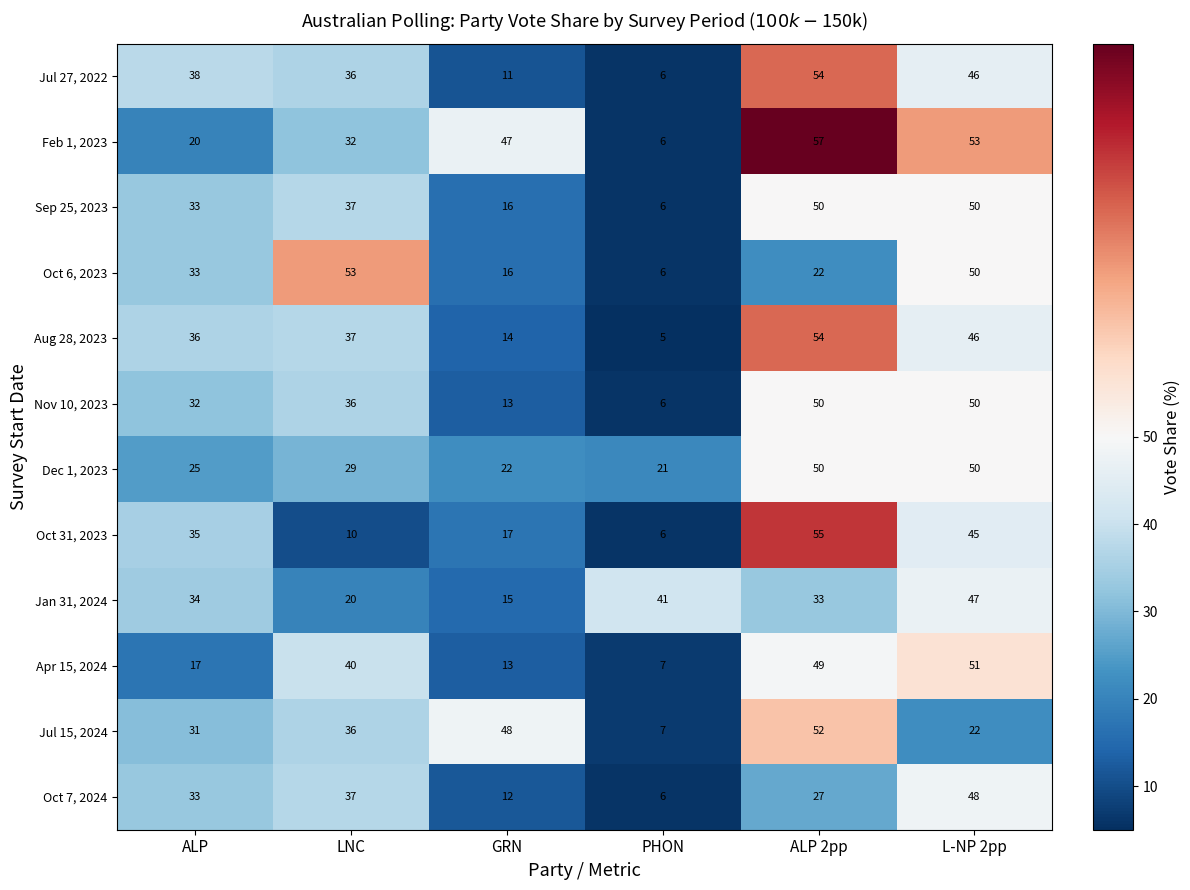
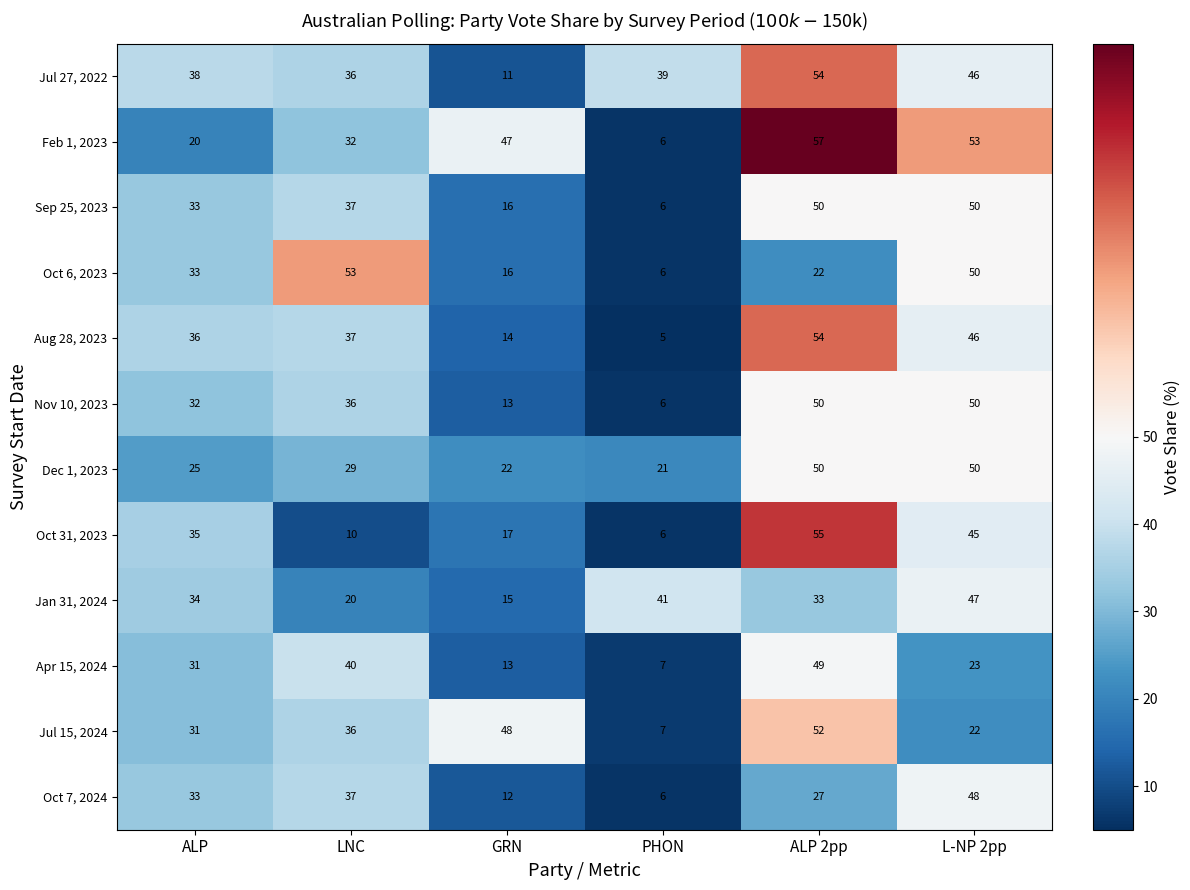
Jul 27, 2022, PHON: 6 -> 39
Apr 15, 2024, ALP: 17 -> 31
Apr 15, 2024, L-NP 2pp: 51 -> 23
